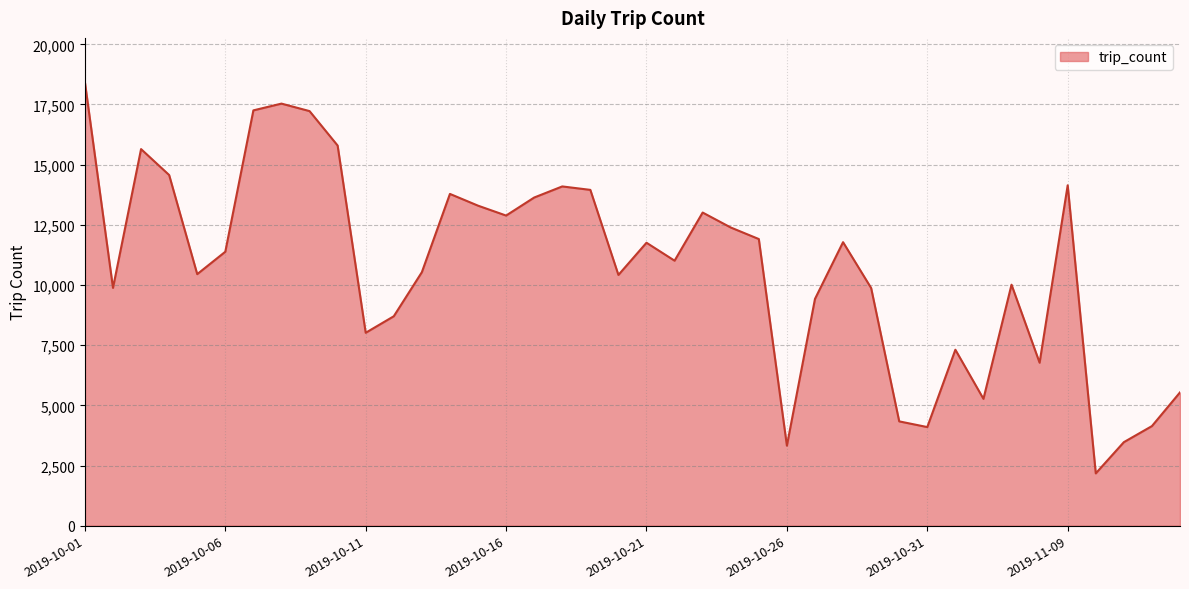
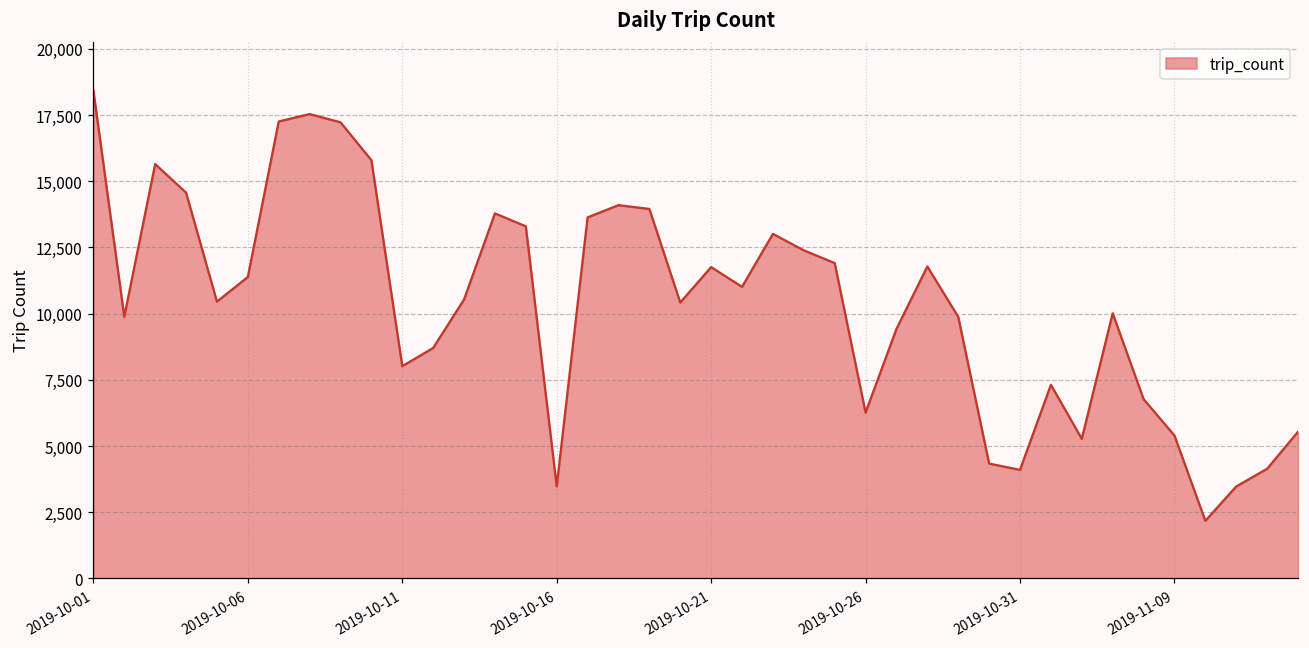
2019-10-16: 12,900 -> 3,500
2019-10-26: 3,300 -> 6,300
2019-11-09: 14,100 -> 5,400
